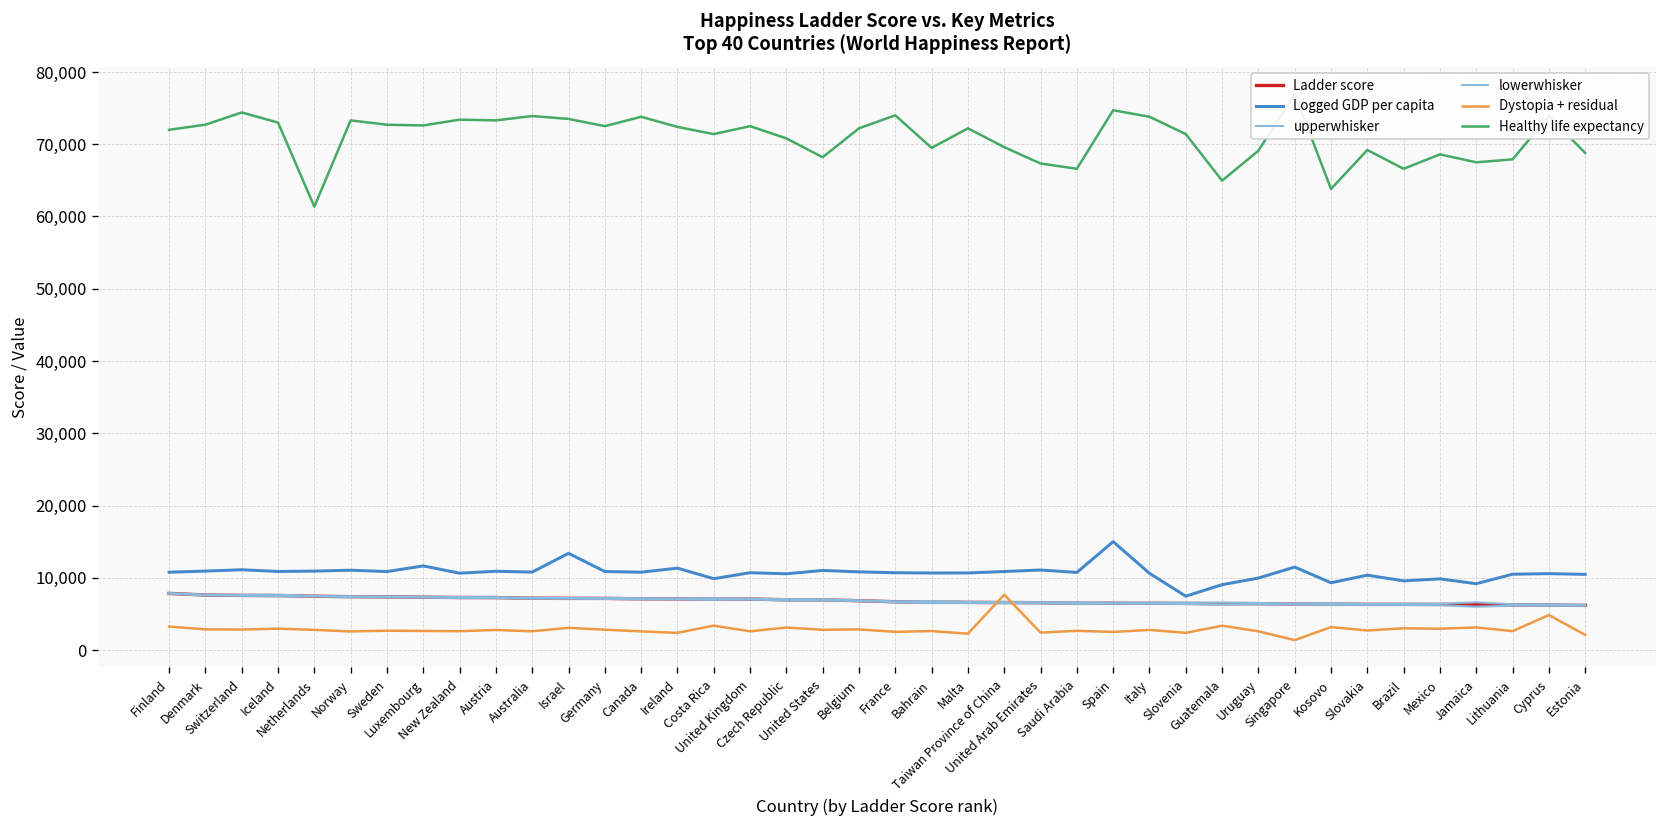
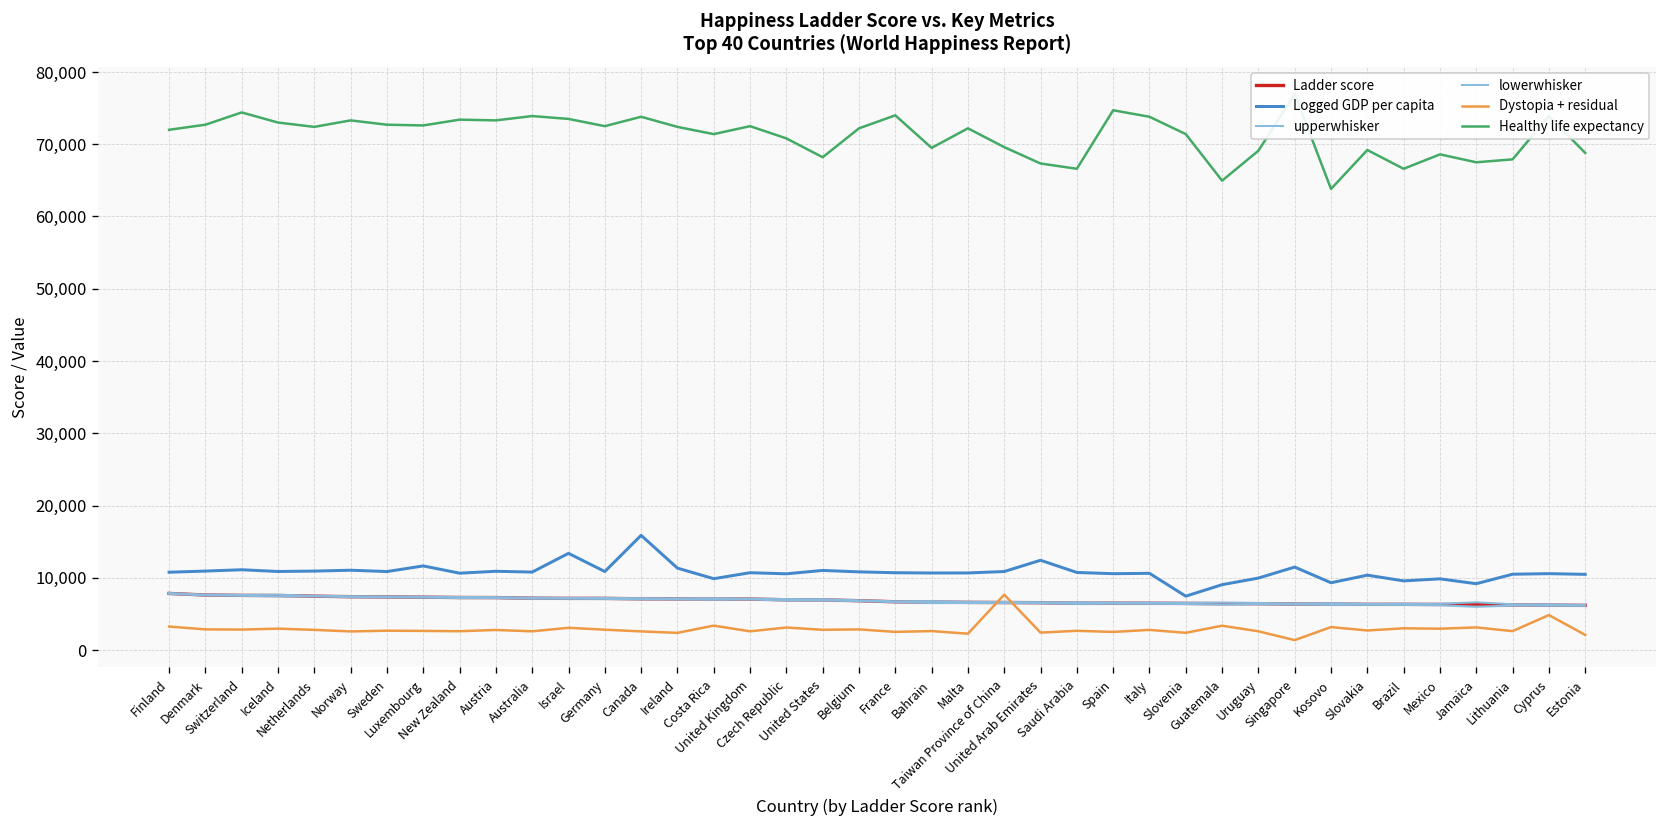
Healthy life expectancy, Netherlands: 61,000 -> 72,000
Logged GDP per capita, Canada: 11,000 -> 16,000
Logged GDP per capita, United Arab Emirates: 11,000 -> 12,000
Logged GDP per capita, Spain: 15,000 -> 11,000
